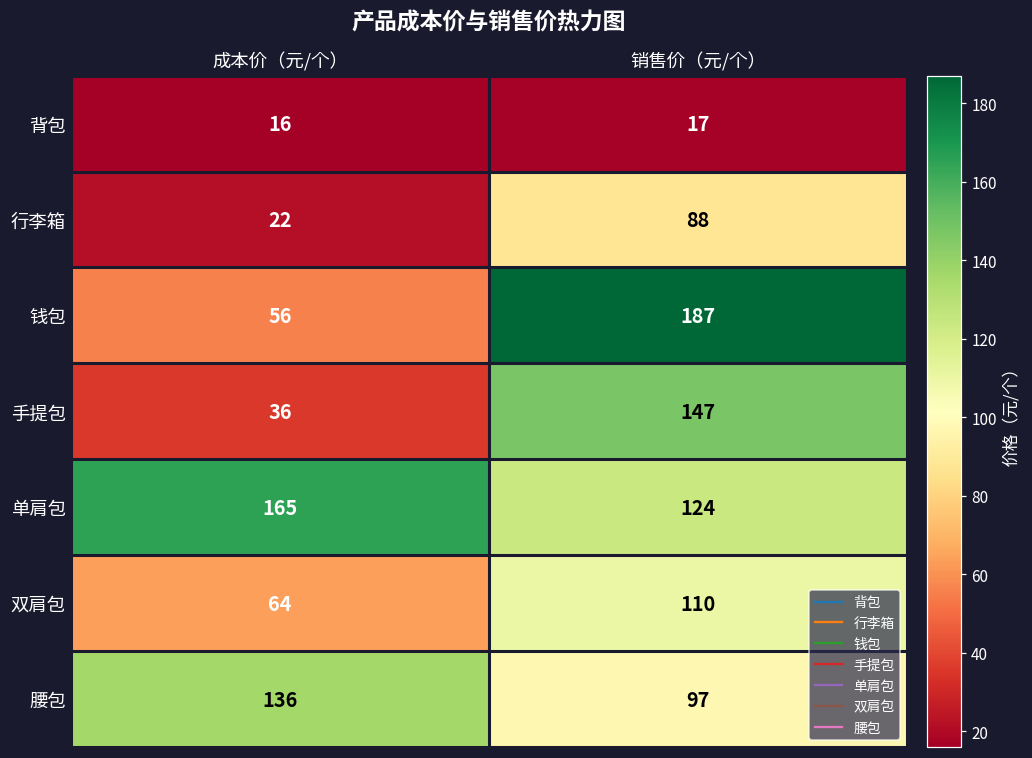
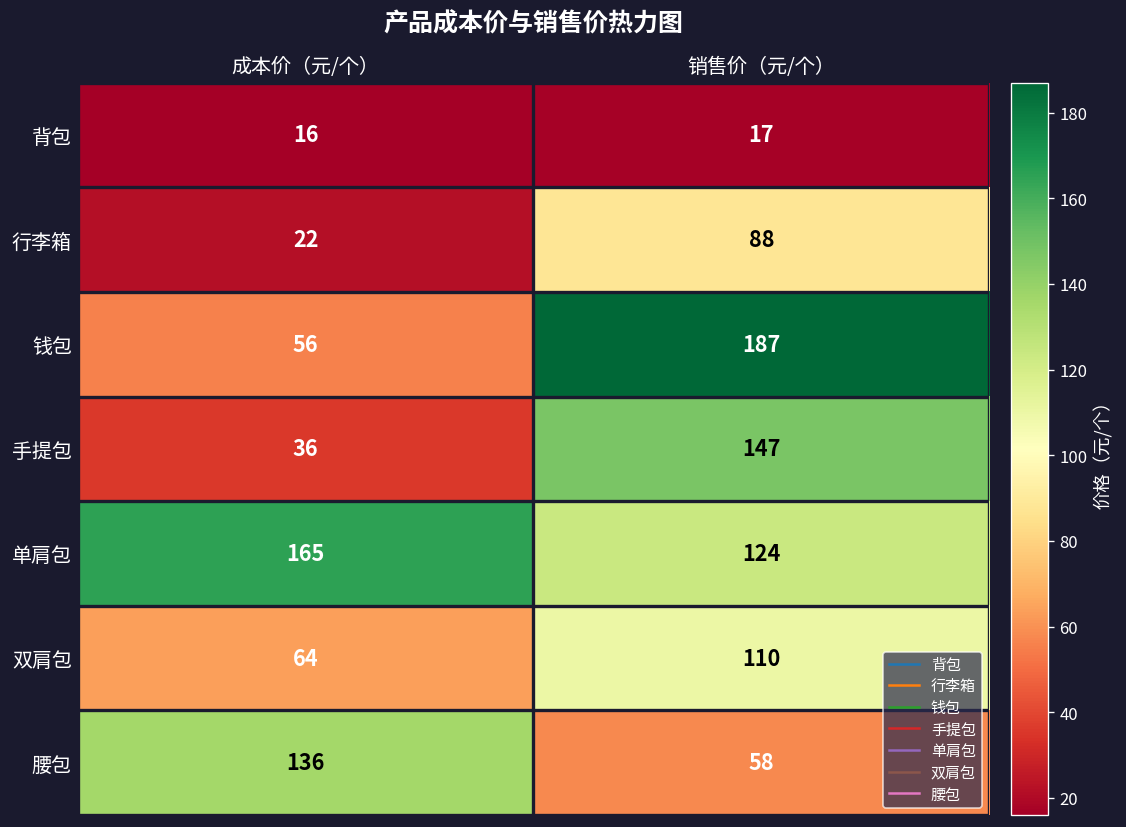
腰包, 销售价（元/个）: 97 -> 58
